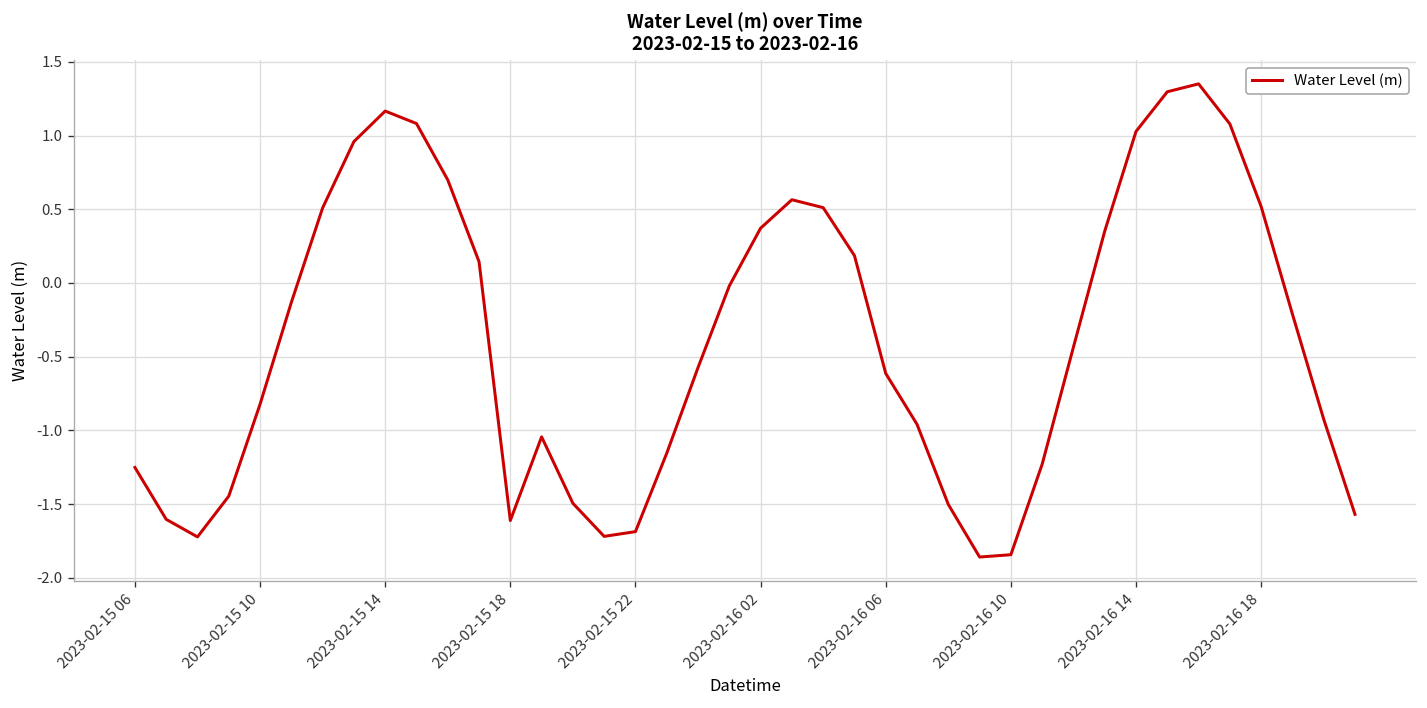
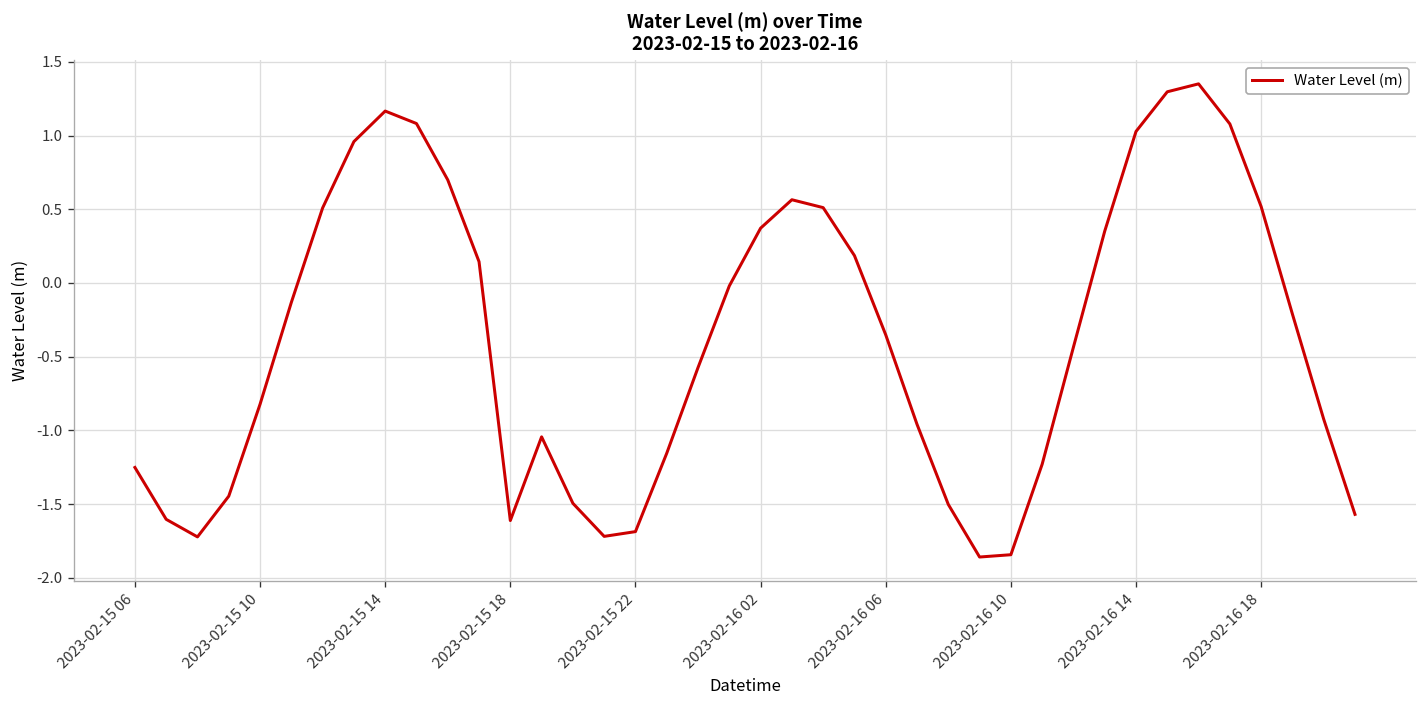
2023-02-16 06: -0.61 -> -0.35
